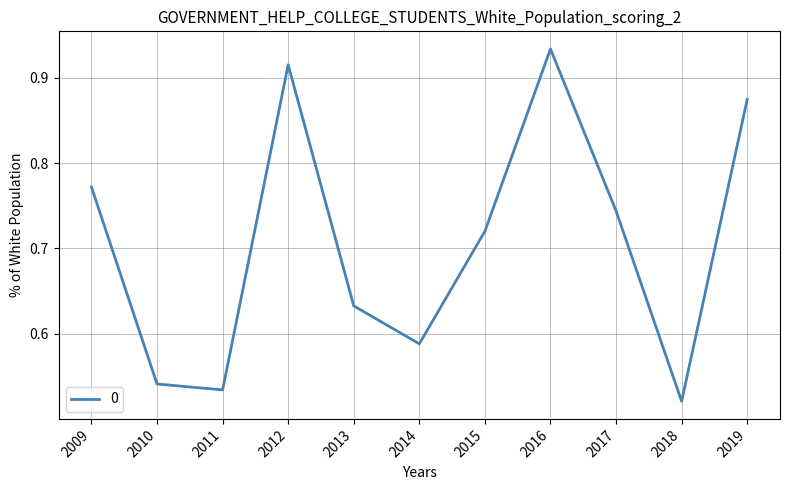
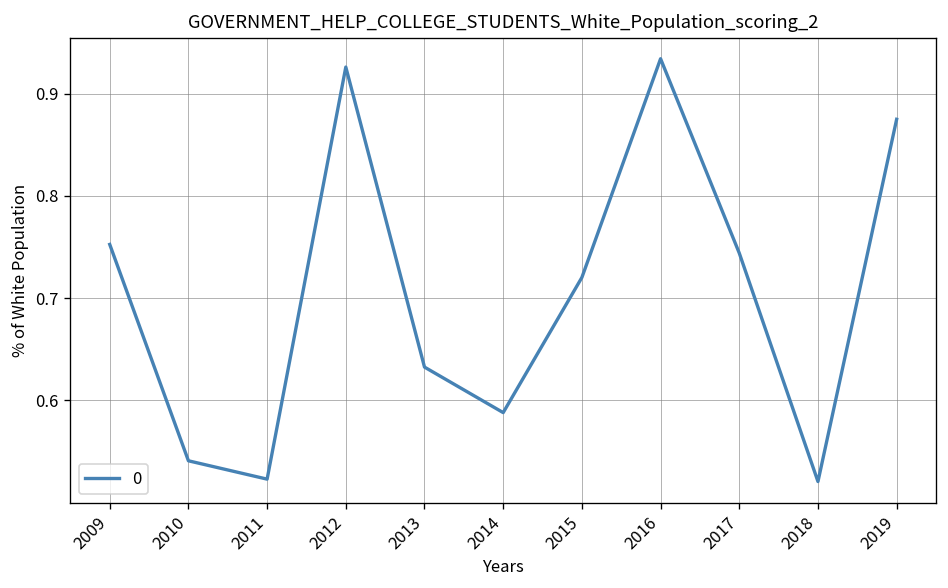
2009: 0.77 -> 0.75
2011: 0.53 -> 0.52
2012: 0.92 -> 0.93
